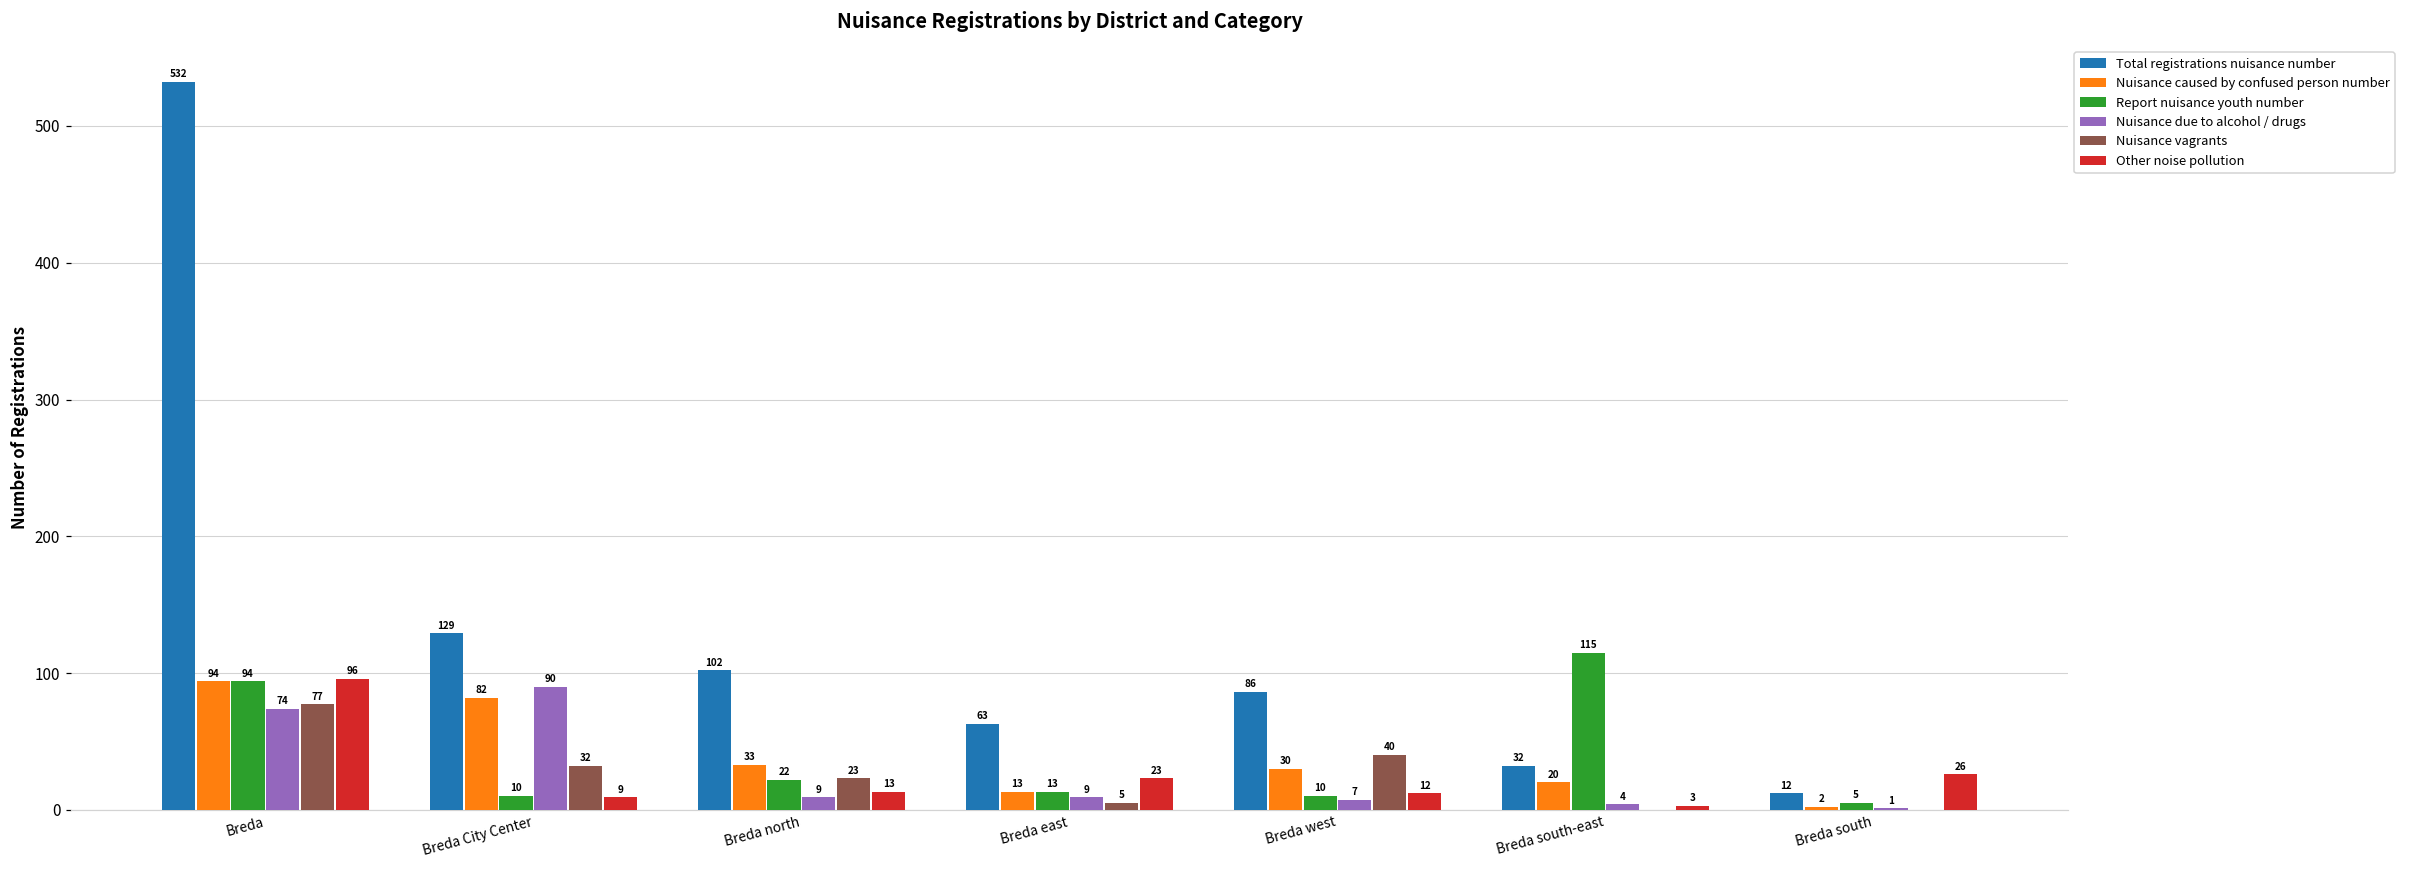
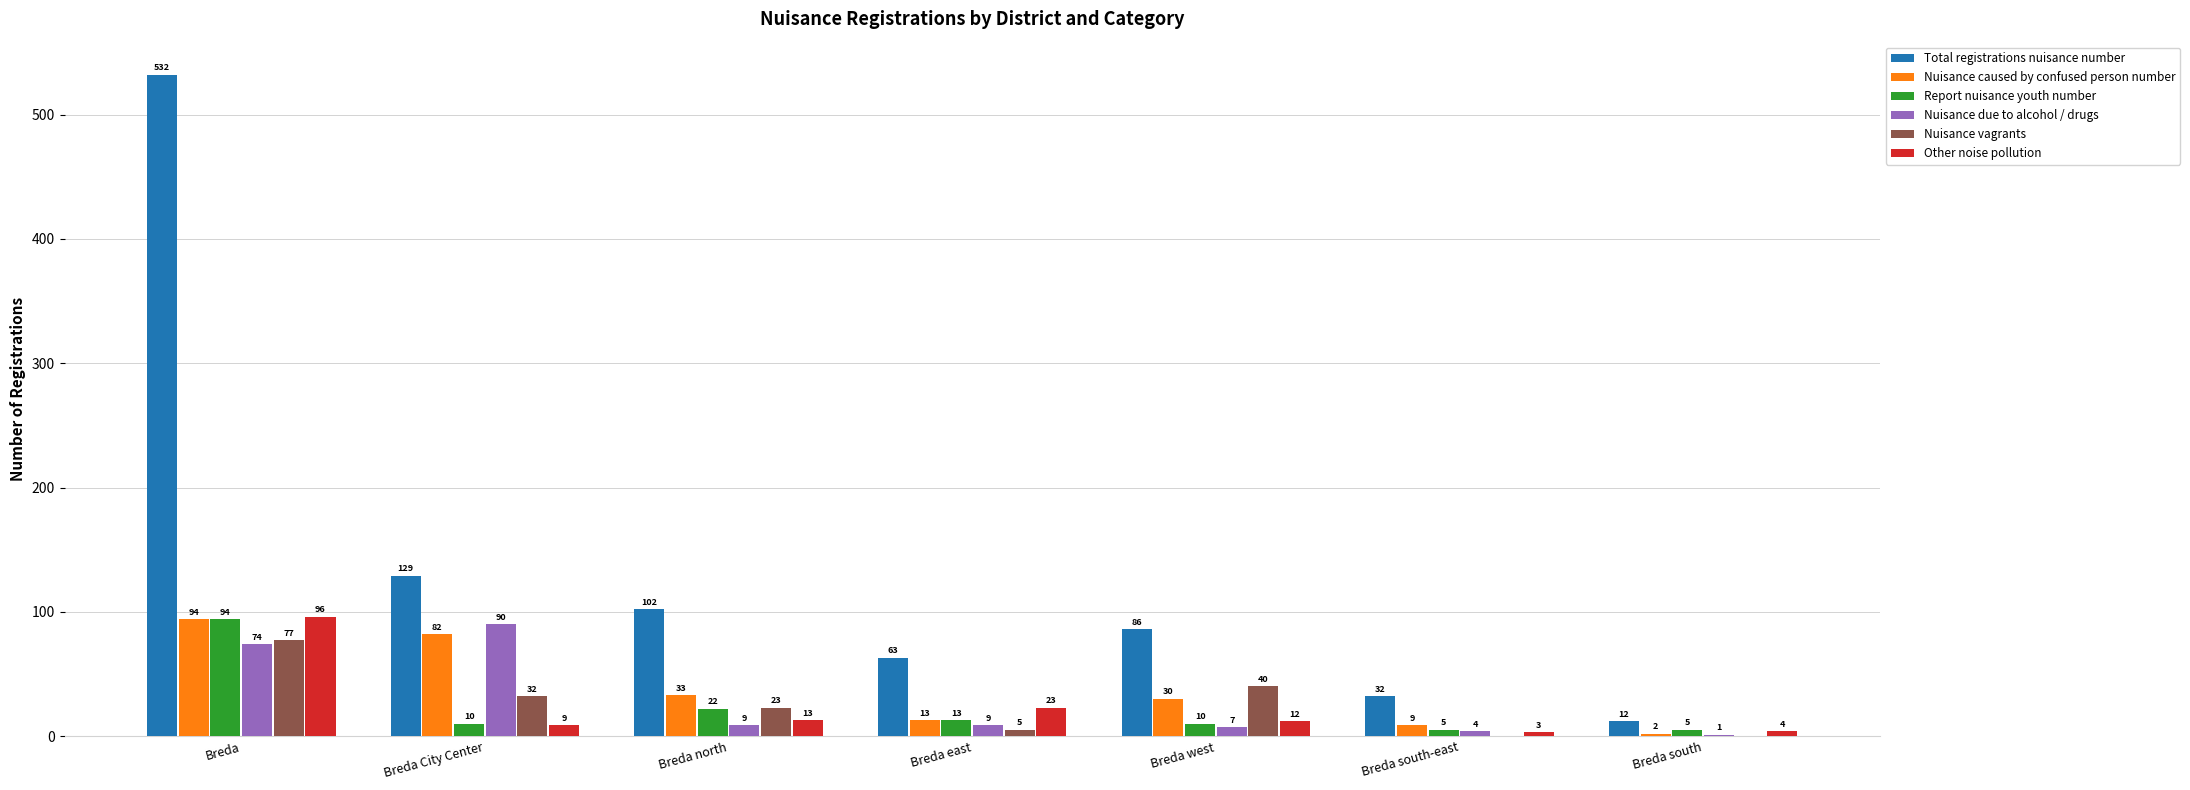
Nuisance caused by confused person number, Breda south-east: 20 -> 9
Report nuisance youth number, Breda south-east: 115 -> 5
Other noise pollution, Breda south: 26 -> 4
